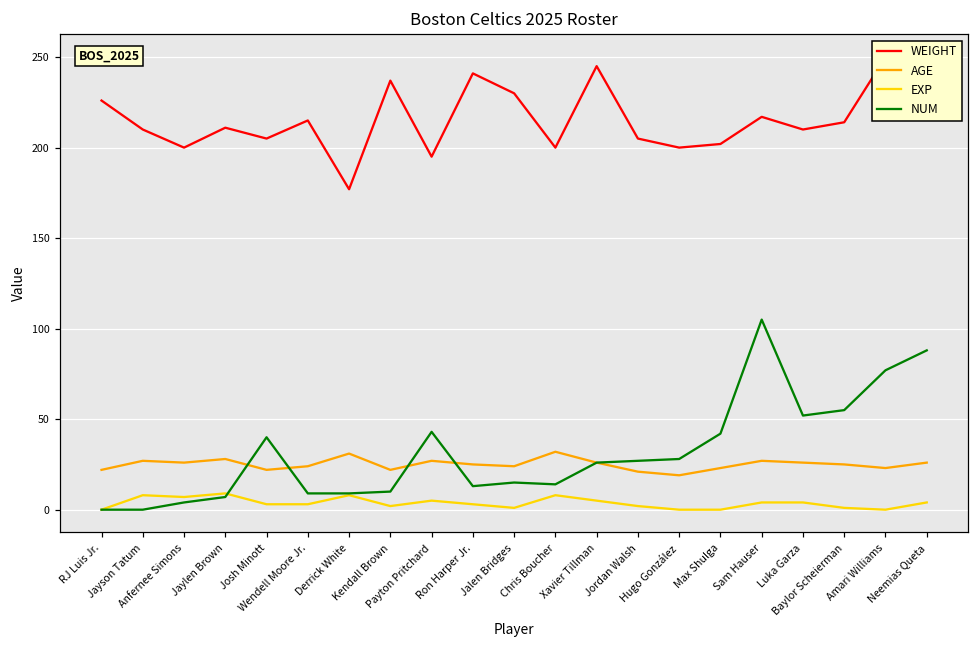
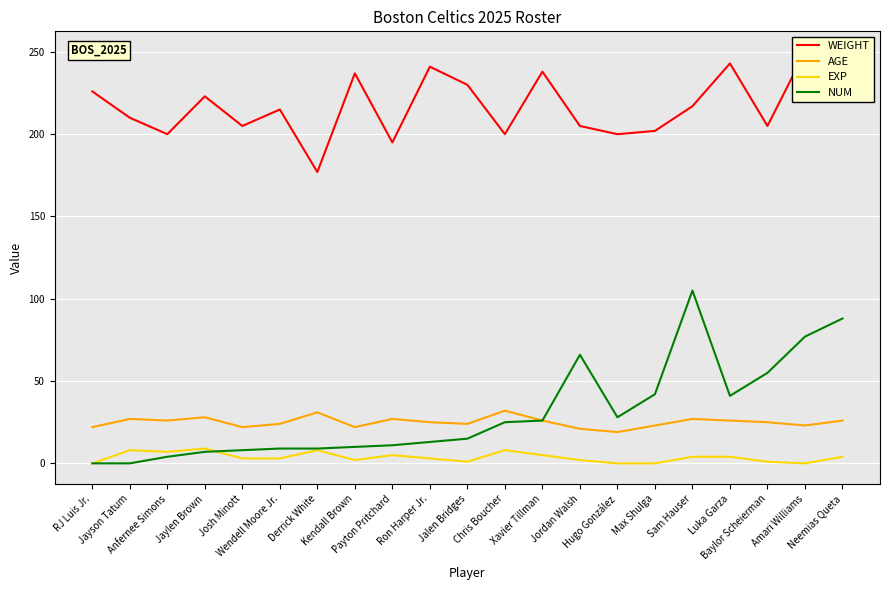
WEIGHT, Jaylen Brown: 211 -> 223
NUM, Josh Minott: 40 -> 8
NUM, Payton Pritchard: 43 -> 11
NUM, Chris Boucher: 14 -> 25
WEIGHT, Xavier Tillman: 245 -> 238
NUM, Jordan Walsh: 27 -> 66
WEIGHT, Luka Garza: 210 -> 243
NUM, Luka Garza: 52 -> 41
WEIGHT, Baylor Scheierman: 214 -> 205
